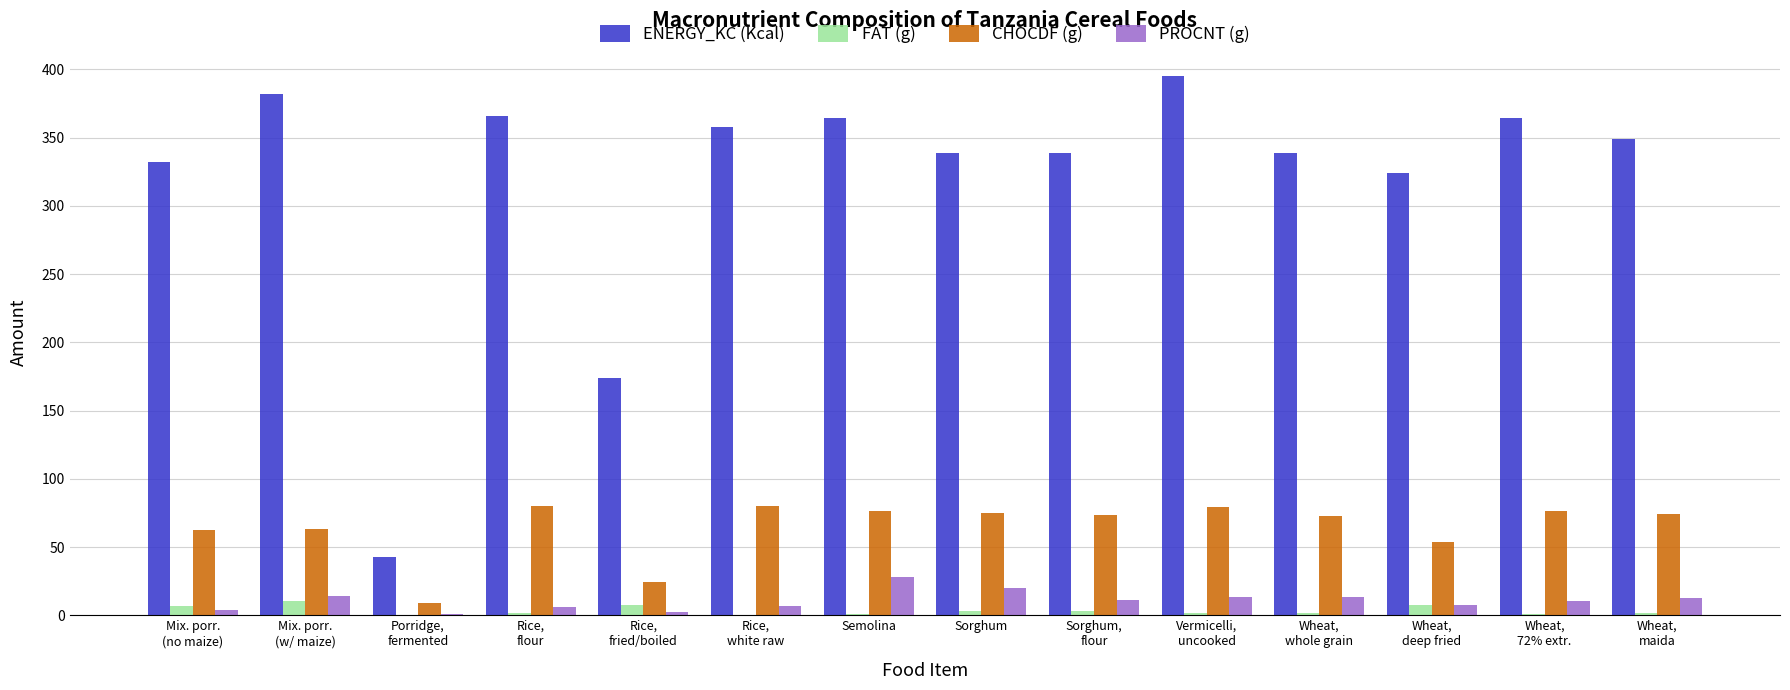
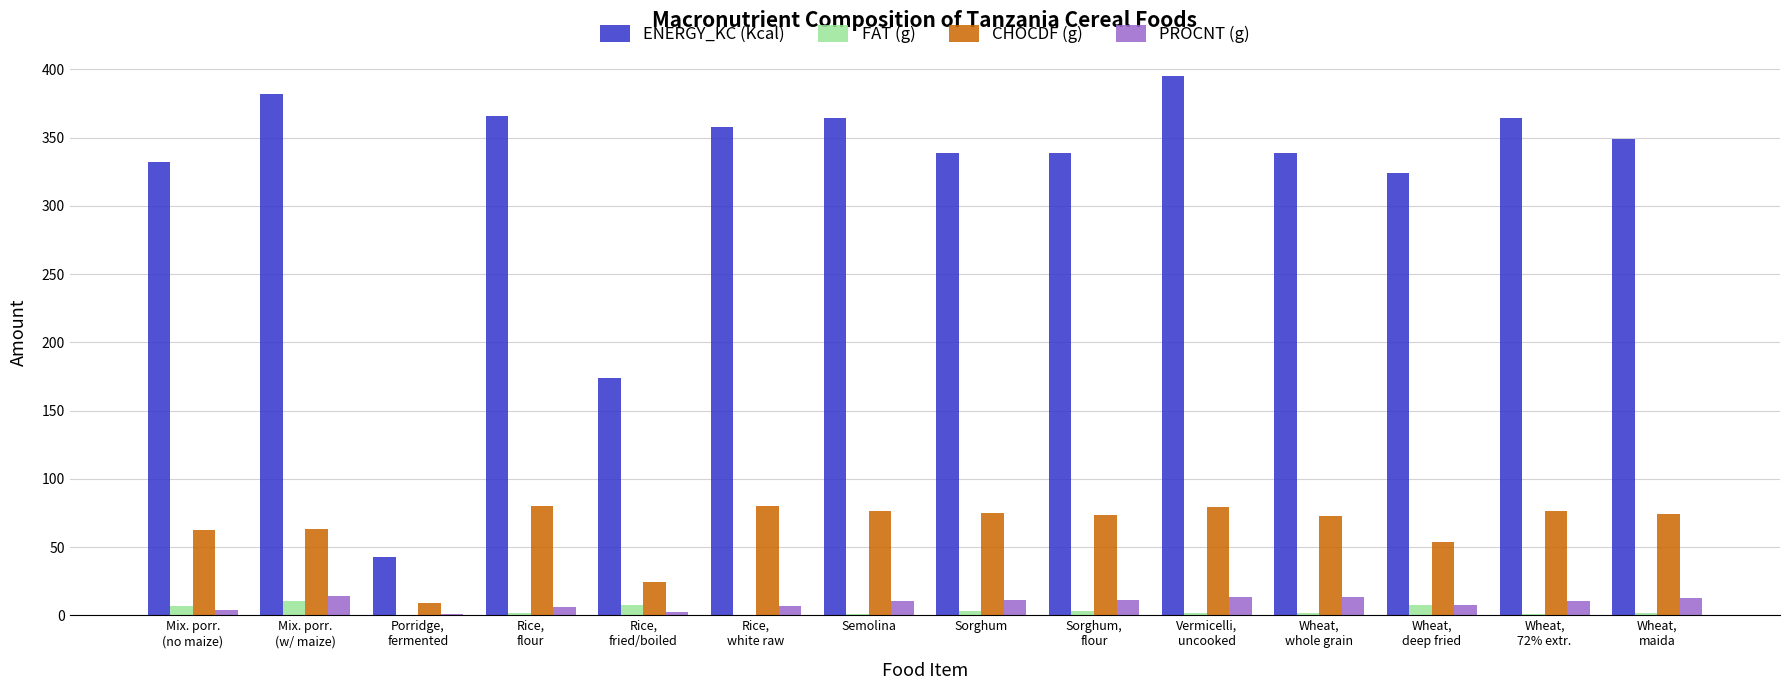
PROCNT (g), Semolina: 28 -> 10
PROCNT (g), Sorghum: 20 -> 11
